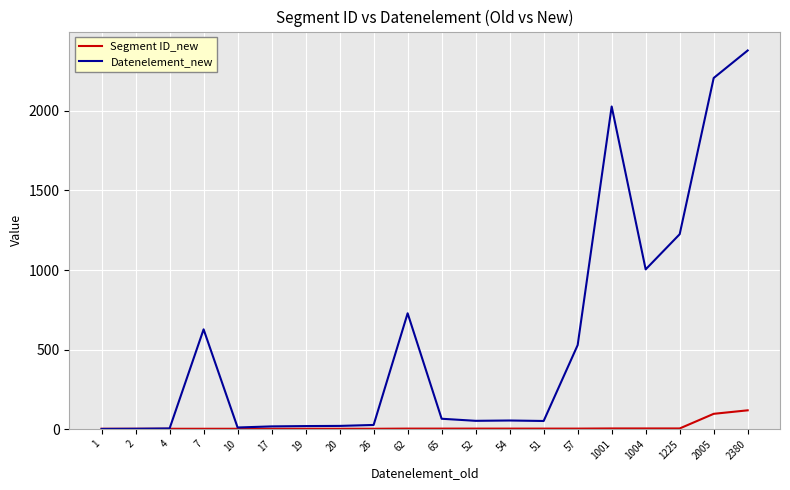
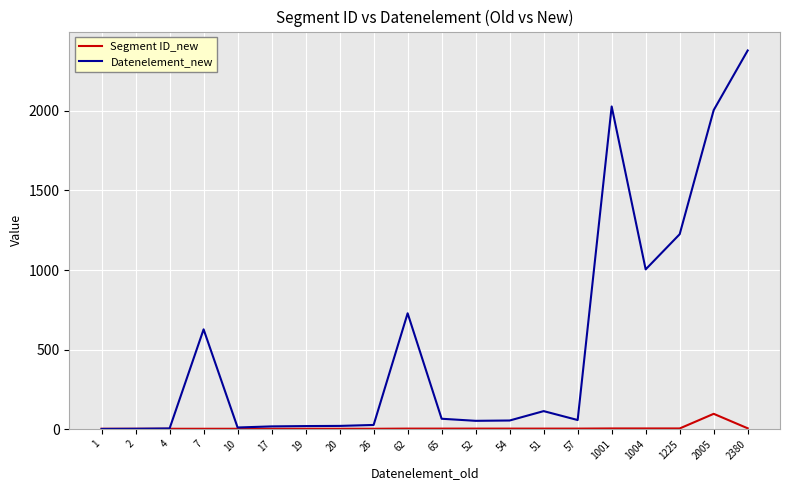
Datenelement_new, 51: 50 -> 110
Datenelement_new, 57: 530 -> 60
Datenelement_new, 2005: 2210 -> 2010
Segment ID_new, 2380: 120 -> 10
